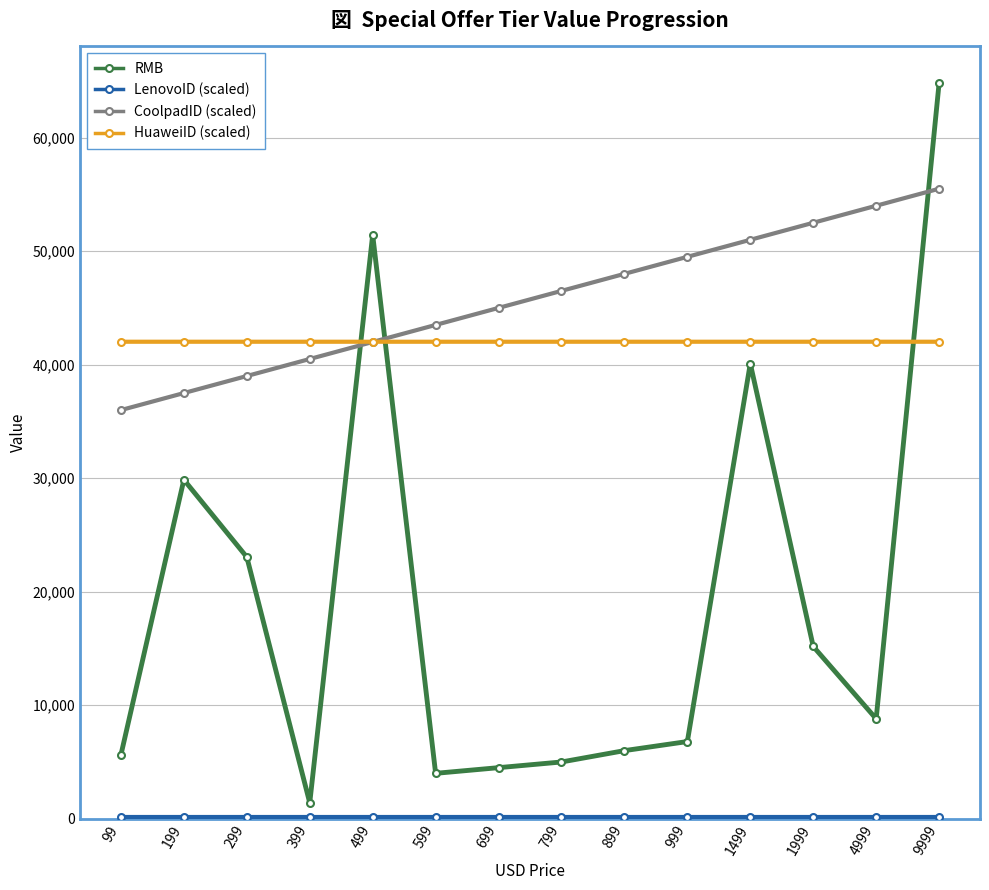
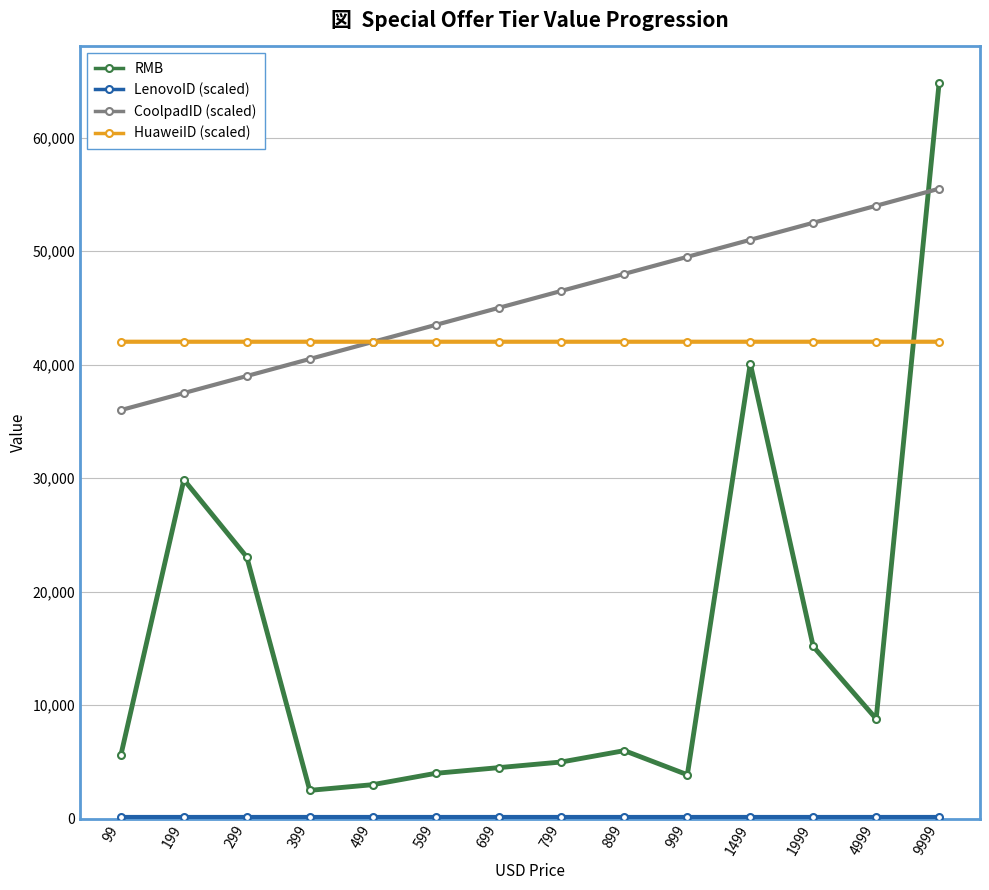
RMB, 399: 1,400 -> 2,500
RMB, 499: 51,400 -> 3,000
RMB, 999: 6,800 -> 3,900
